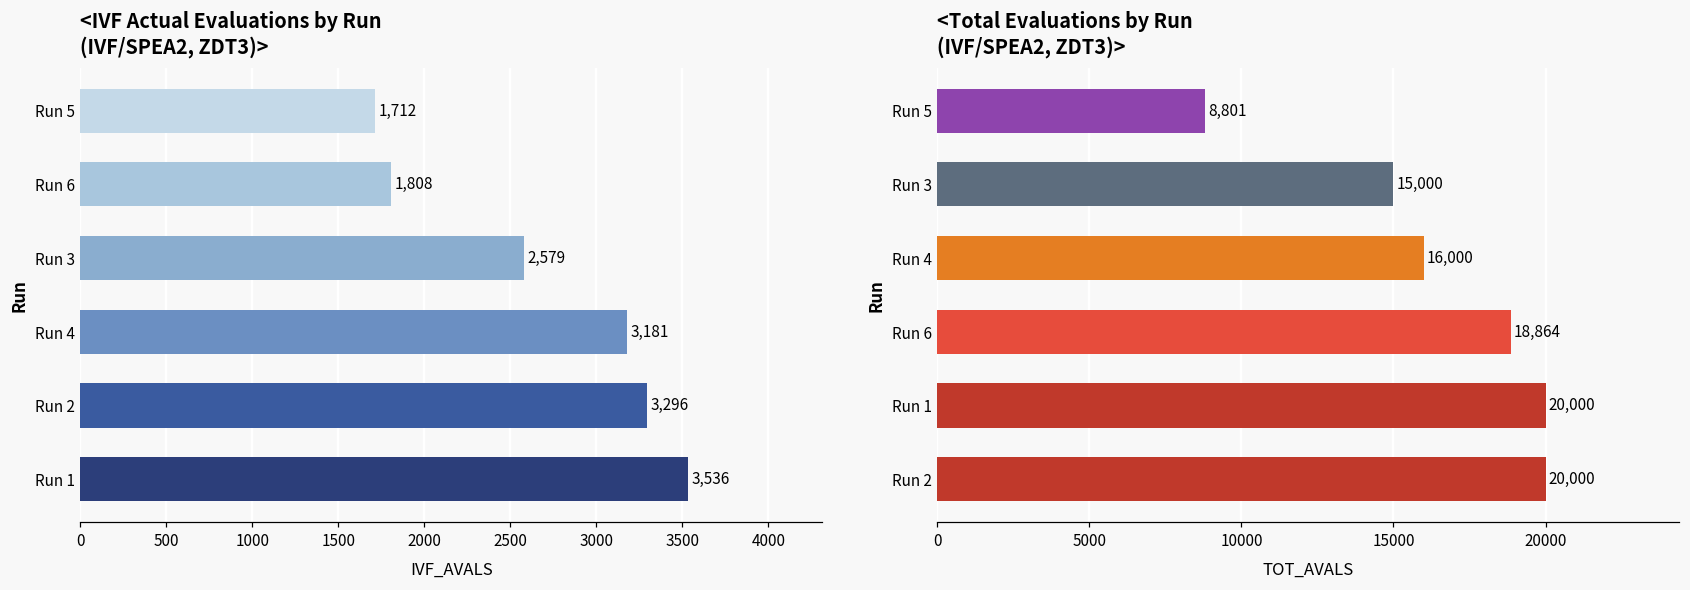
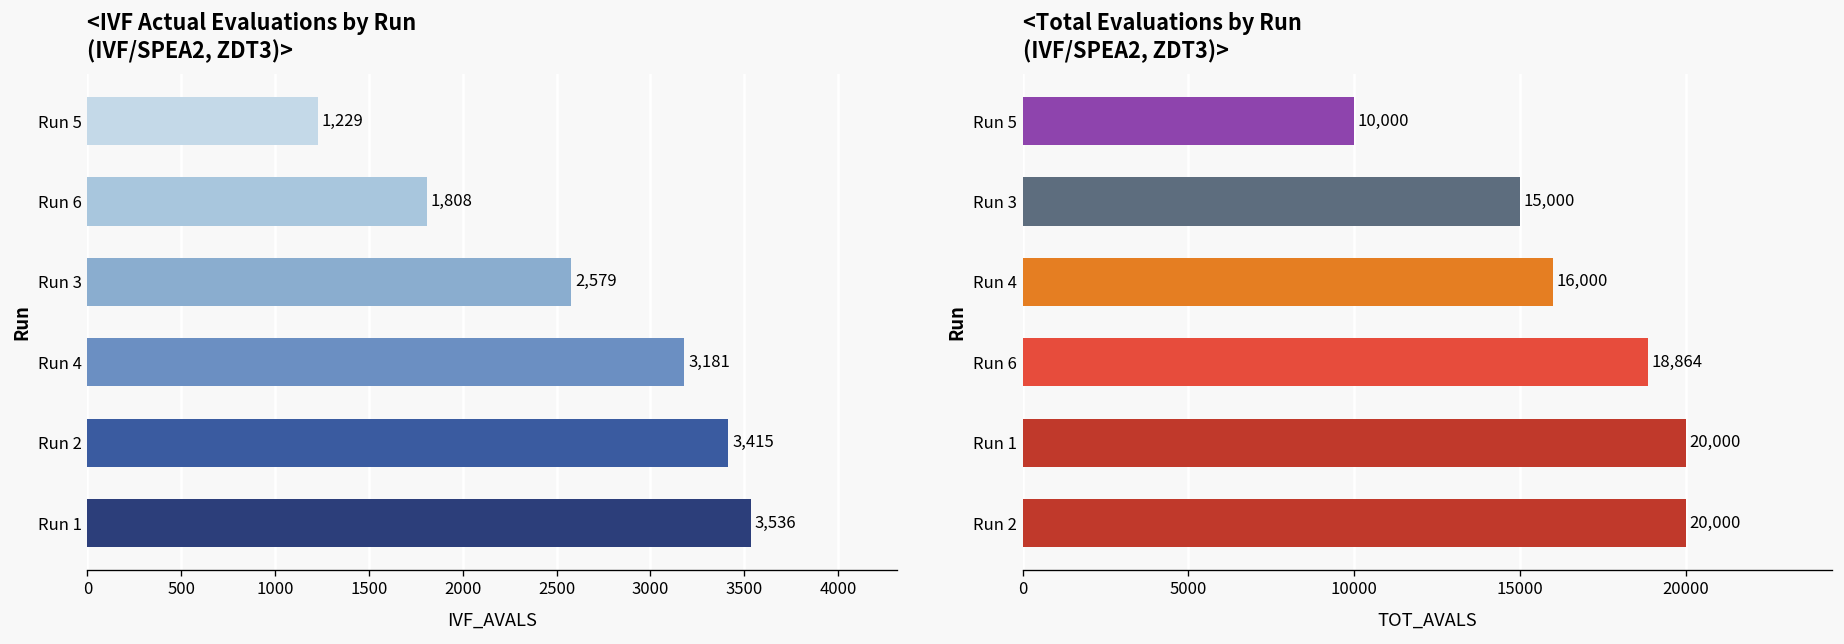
<IVF Actual Evaluations by Run (IVF/SPEA2, ZDT3)>, Run 5: 1,712 -> 1,229
<IVF Actual Evaluations by Run (IVF/SPEA2, ZDT3)>, Run 2: 3,296 -> 3,415
<Total Evaluations by Run (IVF/SPEA2, ZDT3)>, Run 5: 8,801 -> 10,000
